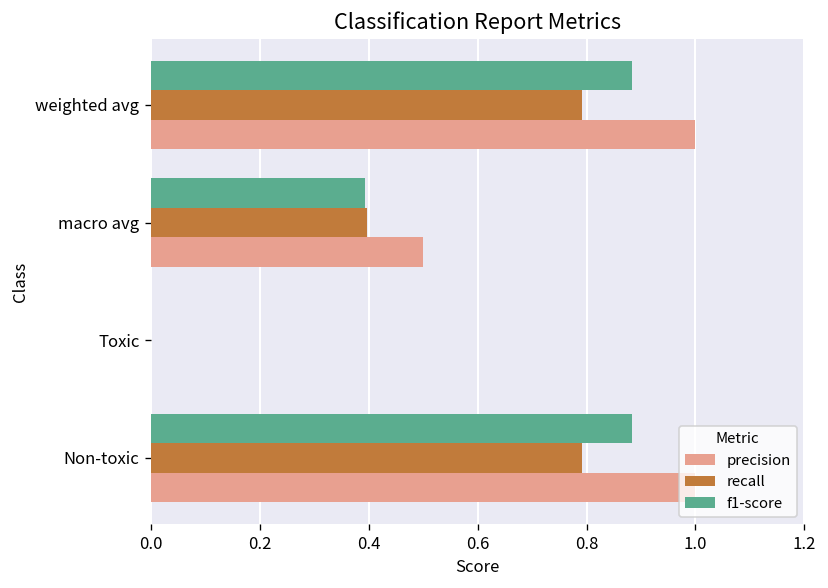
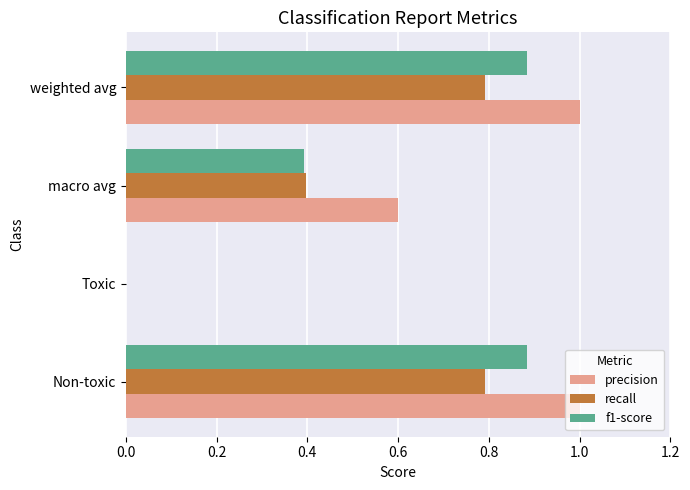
precision, macro avg: 0.5 -> 0.6
